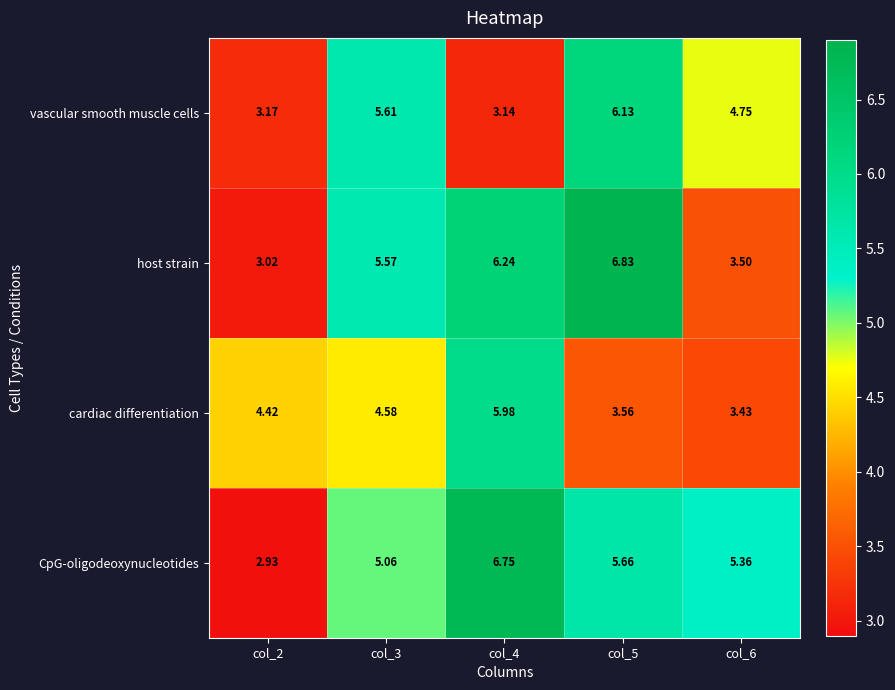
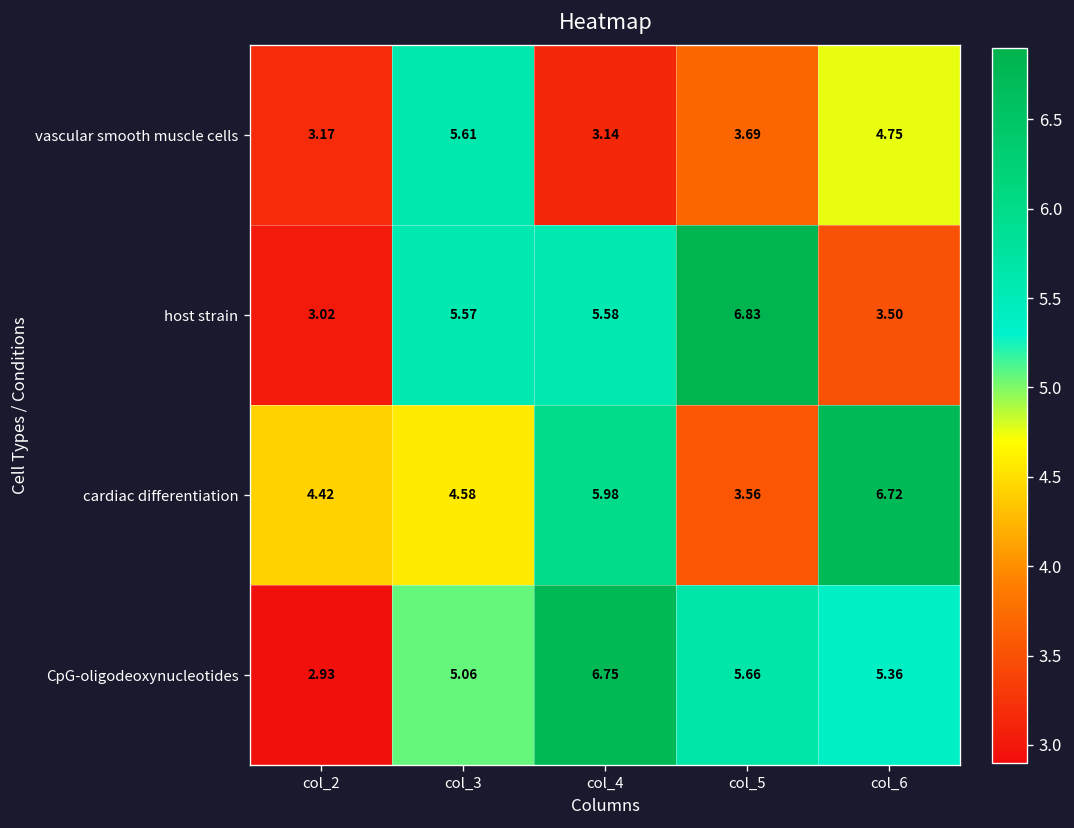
vascular smooth muscle cells, col_5: 6.13 -> 3.69
host strain, col_4: 6.24 -> 5.58
cardiac differentiation, col_6: 3.43 -> 6.72
